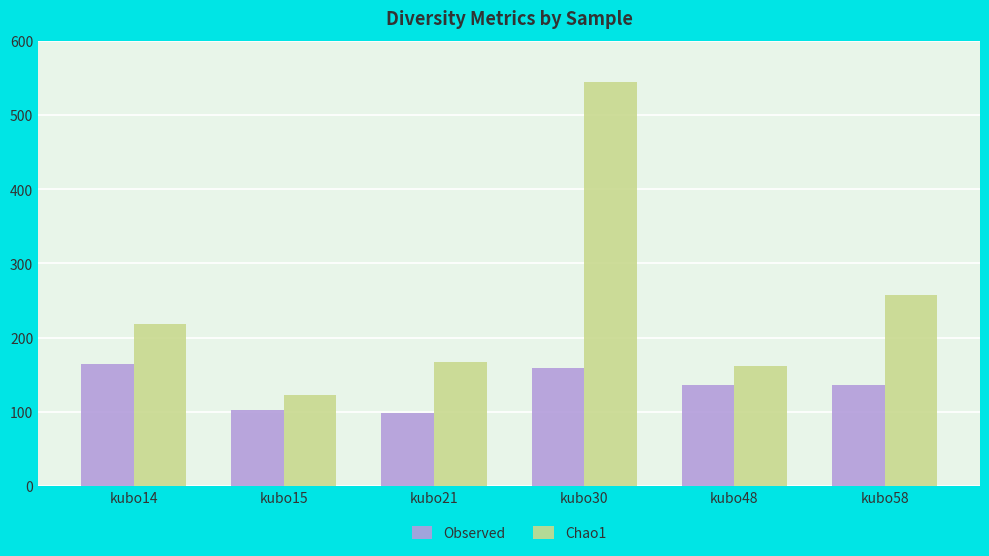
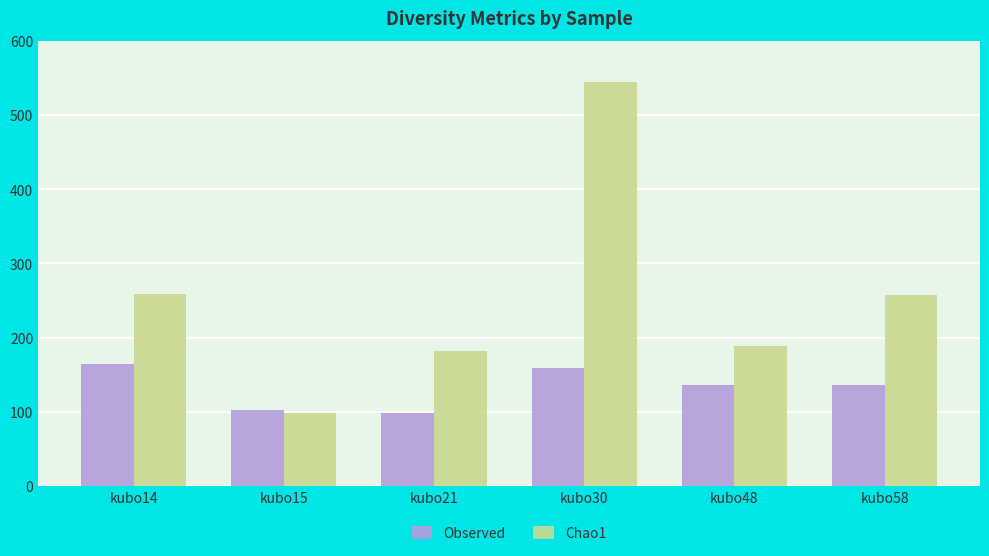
Chao1, kubo14: 220 -> 260
Chao1, kubo15: 120 -> 100
Chao1, kubo21: 170 -> 180
Chao1, kubo48: 160 -> 190
